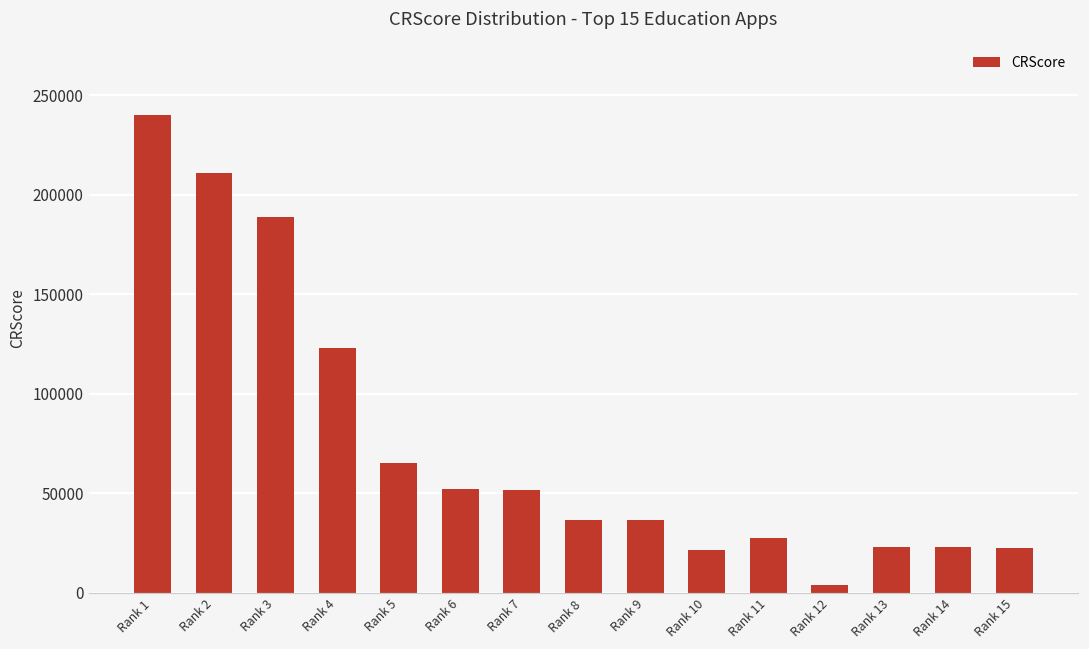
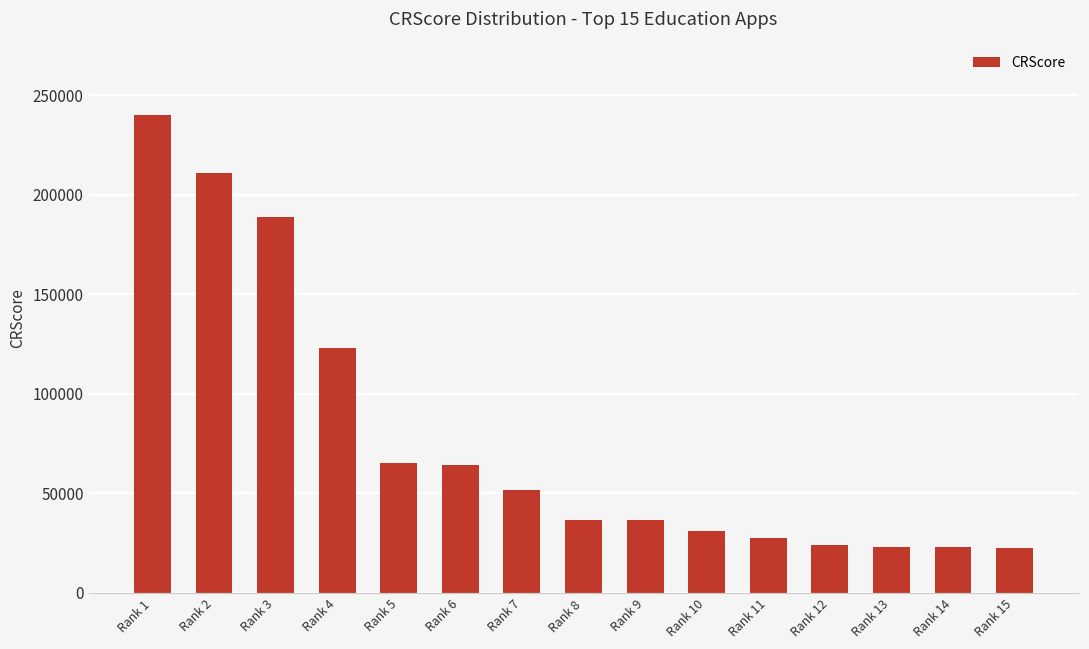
Rank 6: 52000 -> 64000
Rank 10: 22000 -> 31000
Rank 12: 4000 -> 24000
